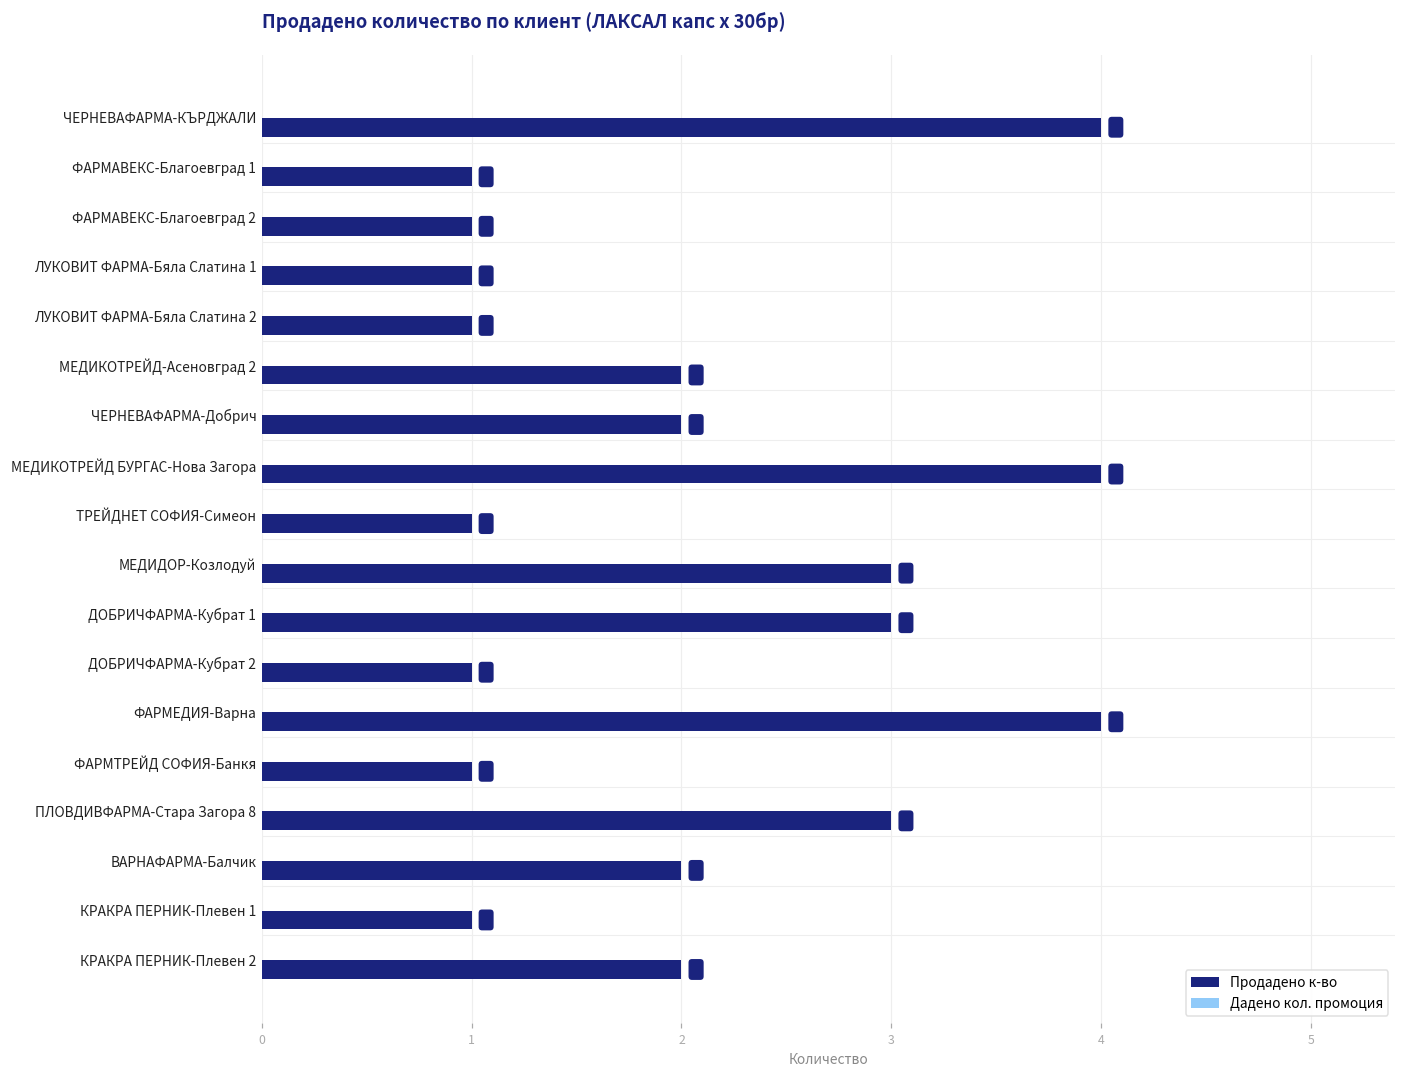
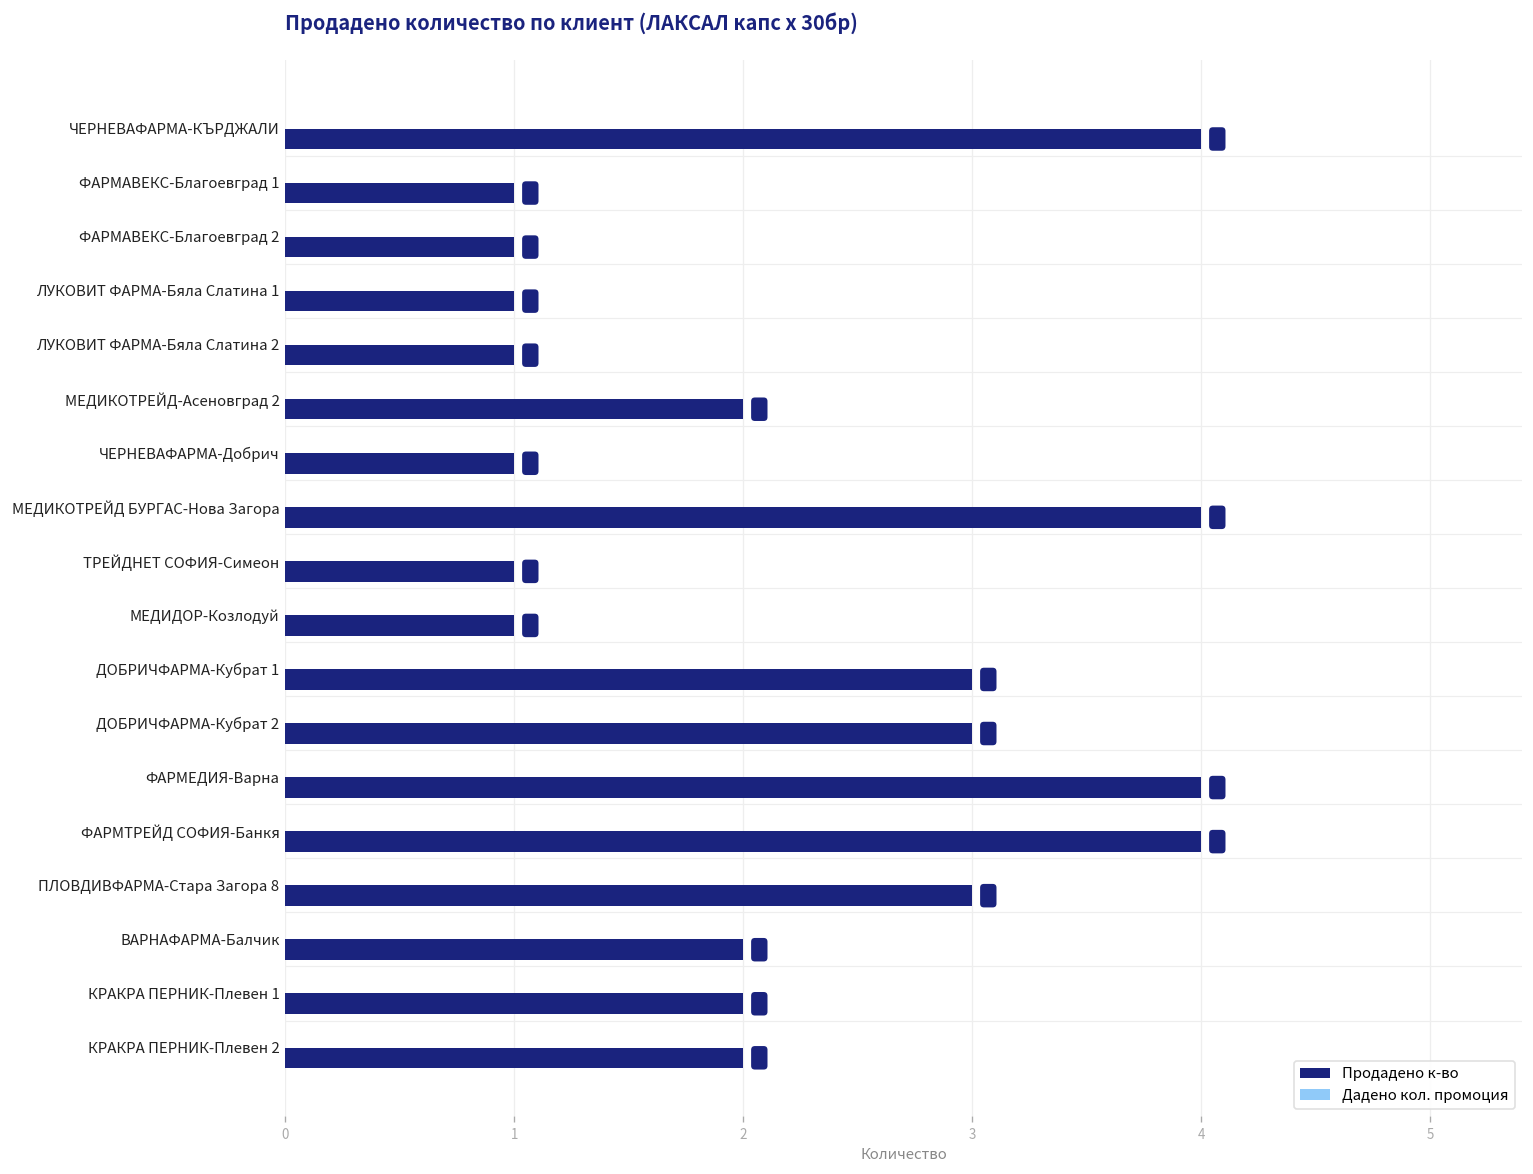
Продадено к-во, ЧЕРНЕВАФАРМА-Добрич: 2 -> 1
Продадено к-во, МЕДИДОР-Козлодуй: 3 -> 1
Продадено к-во, ДОБРИЧФАРМА-Кубрат 2: 1 -> 3
Продадено к-во, ФАРМТРЕЙД СОФИЯ-Банкя: 1 -> 4
Продадено к-во, КРАКРА ПЕРНИК-Плевен 1: 1 -> 2
